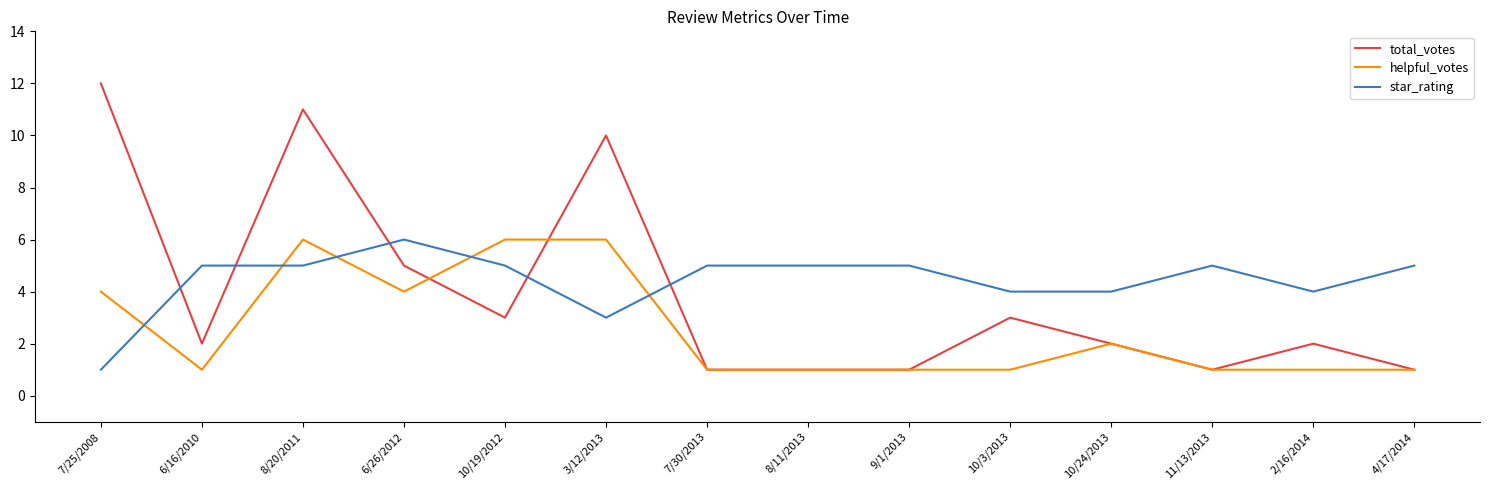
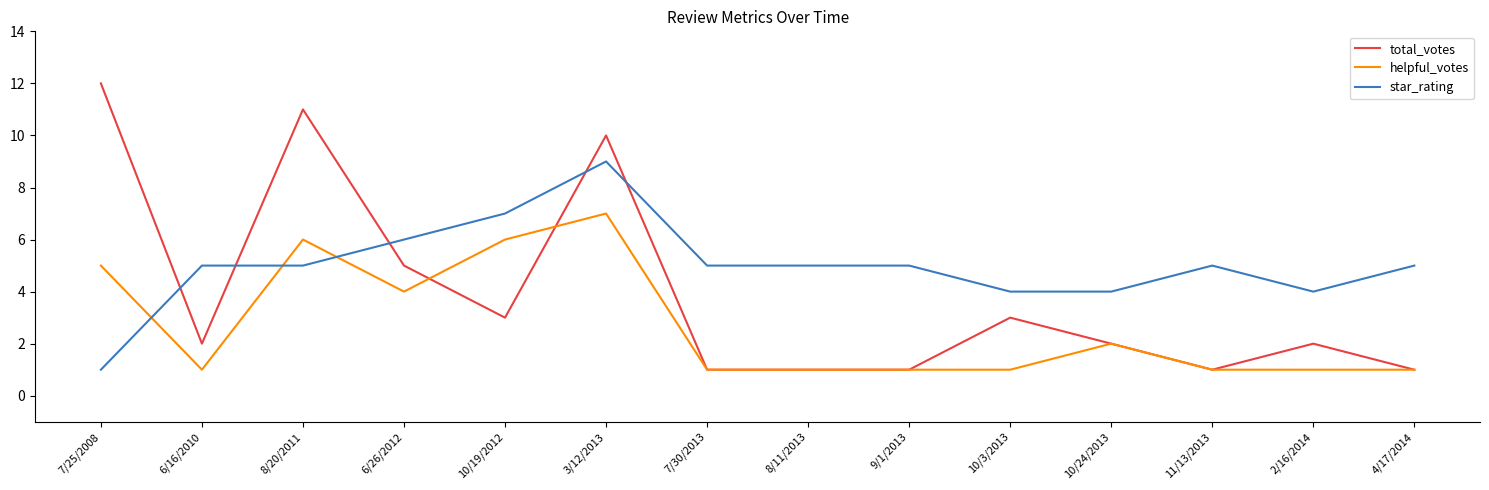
helpful_votes, 7/25/2008: 4 -> 5
star_rating, 10/19/2012: 5 -> 7
helpful_votes, 3/12/2013: 6 -> 7
star_rating, 3/12/2013: 3 -> 9
